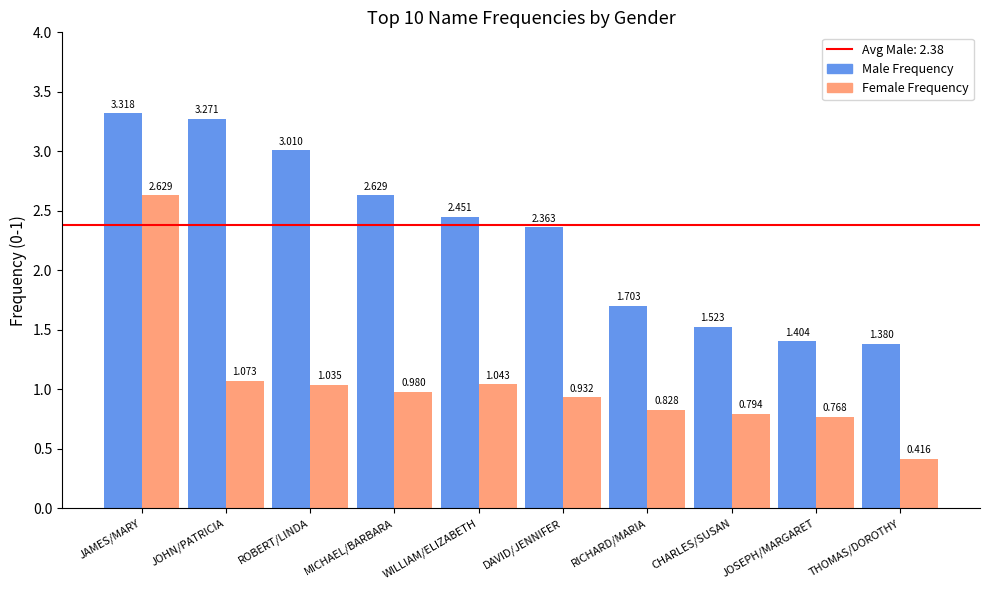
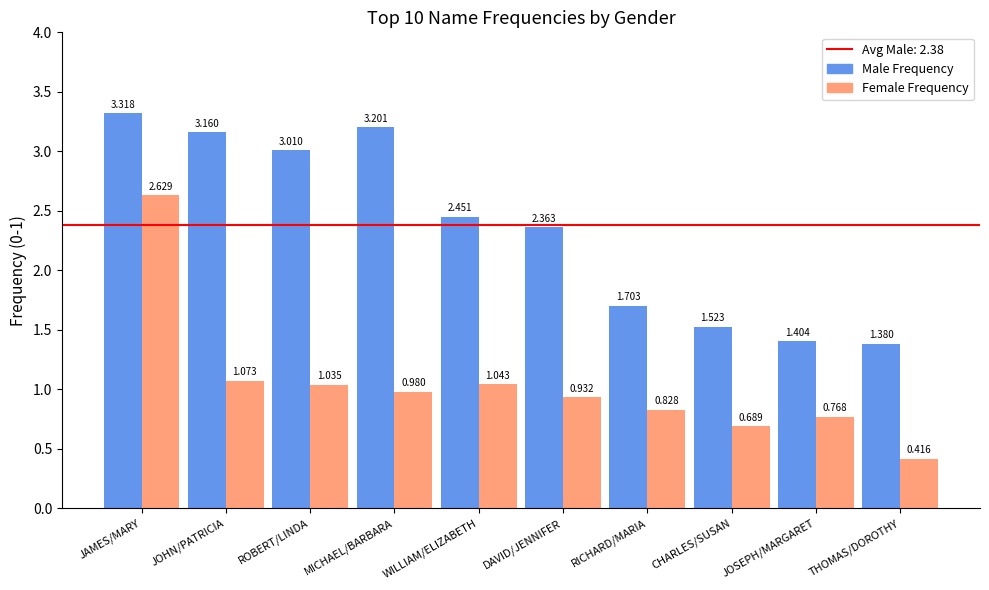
Male Frequency, JOHN/PATRICIA: 3.271 -> 3.160
Male Frequency, MICHAEL/BARBARA: 2.629 -> 3.201
Female Frequency, CHARLES/SUSAN: 0.794 -> 0.689
